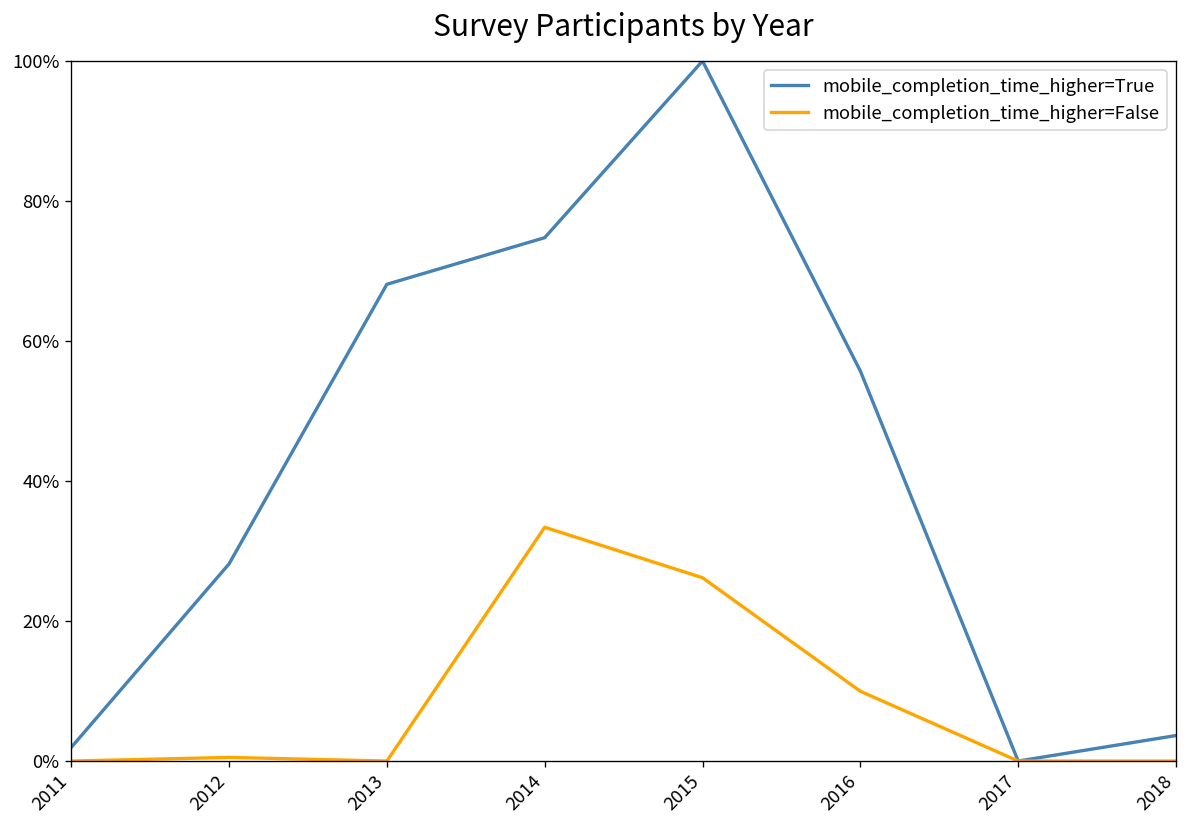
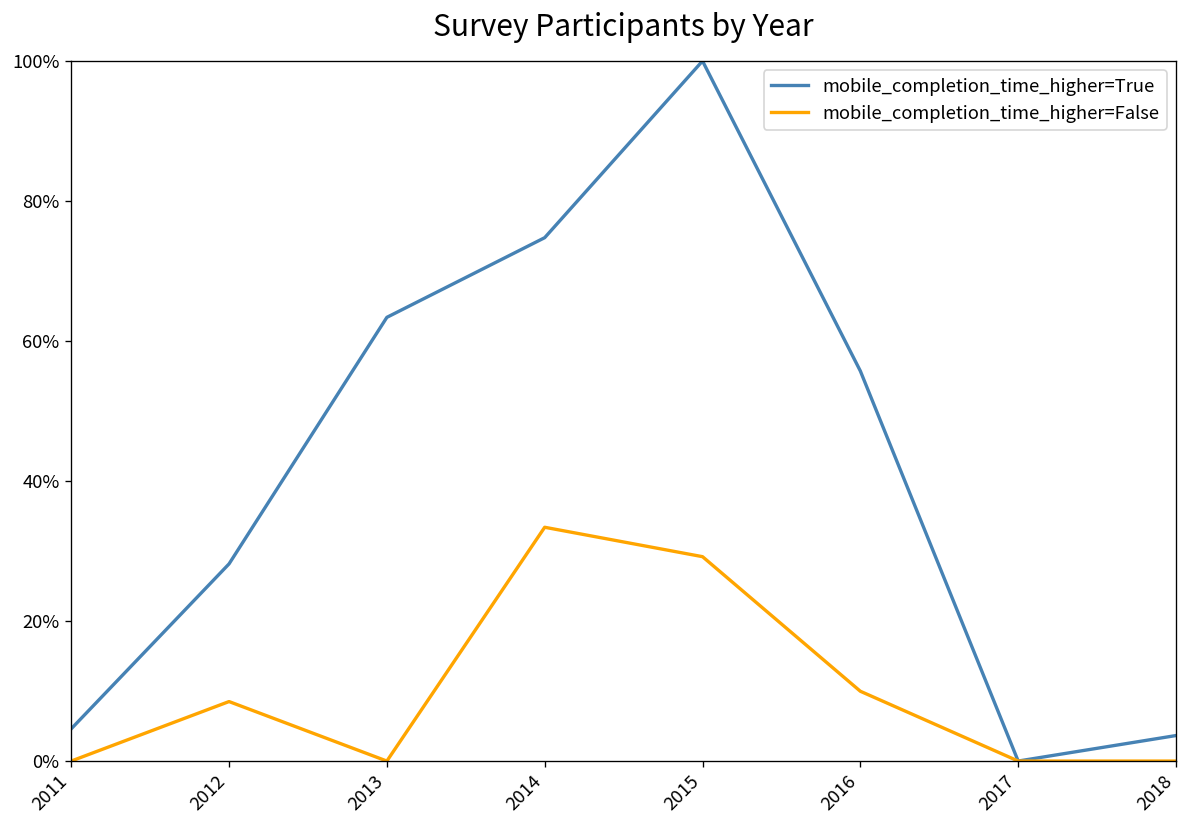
mobile_completion_time_higher=True, 2011: 2% -> 5%
mobile_completion_time_higher=False, 2012: 1% -> 8%
mobile_completion_time_higher=True, 2013: 68% -> 63%
mobile_completion_time_higher=False, 2015: 26% -> 29%
